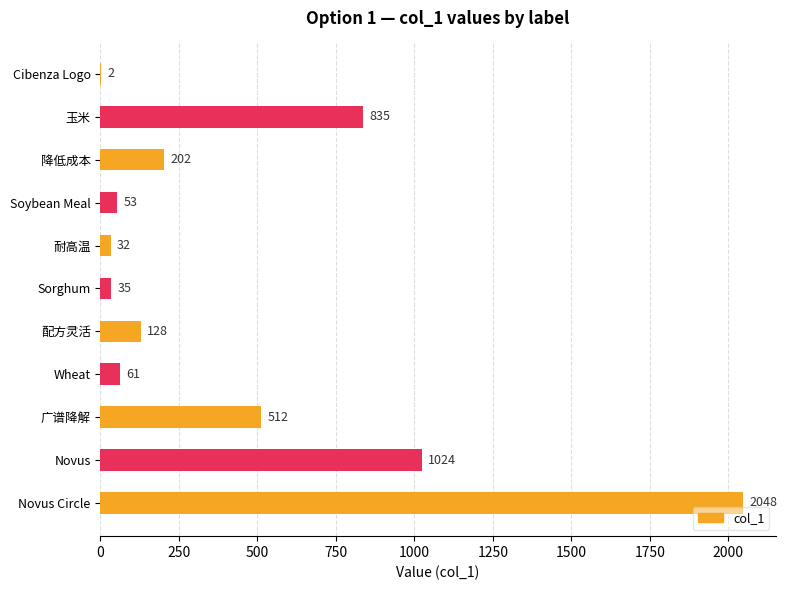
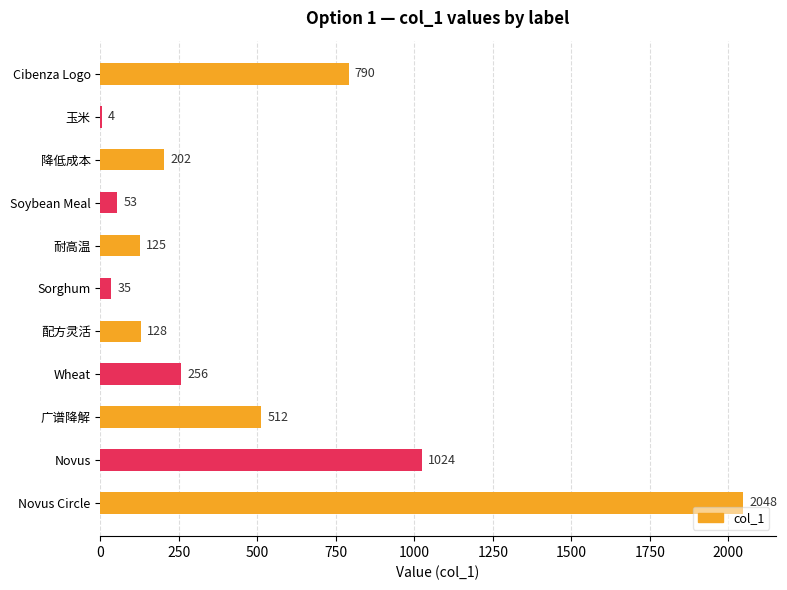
Cibenza Logo: 2 -> 790
玉米: 835 -> 4
耐高温: 32 -> 125
Wheat: 61 -> 256
